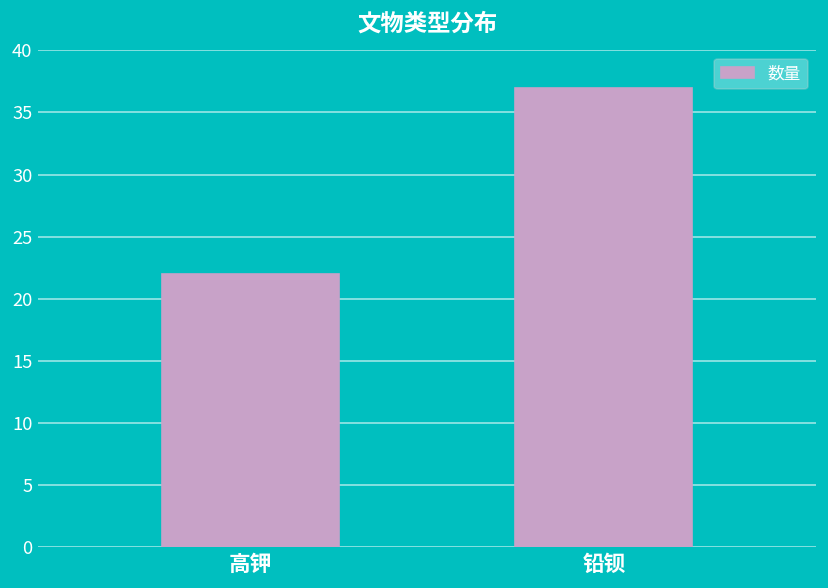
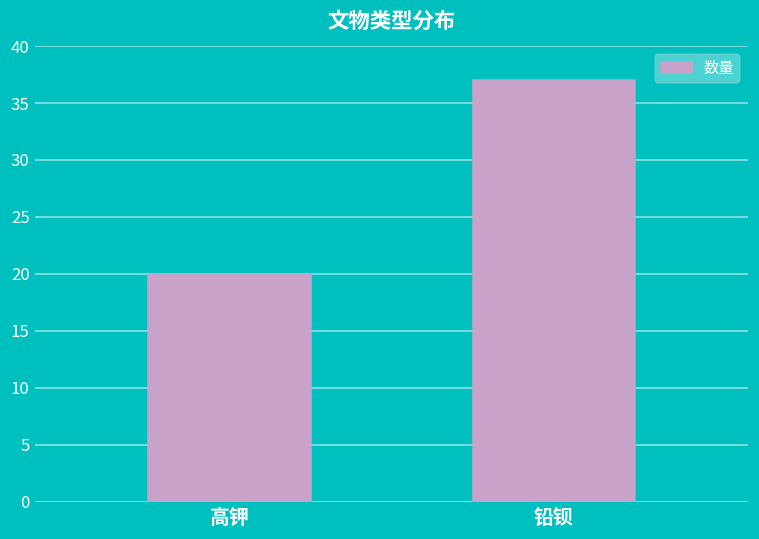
高钾: 22 -> 20
